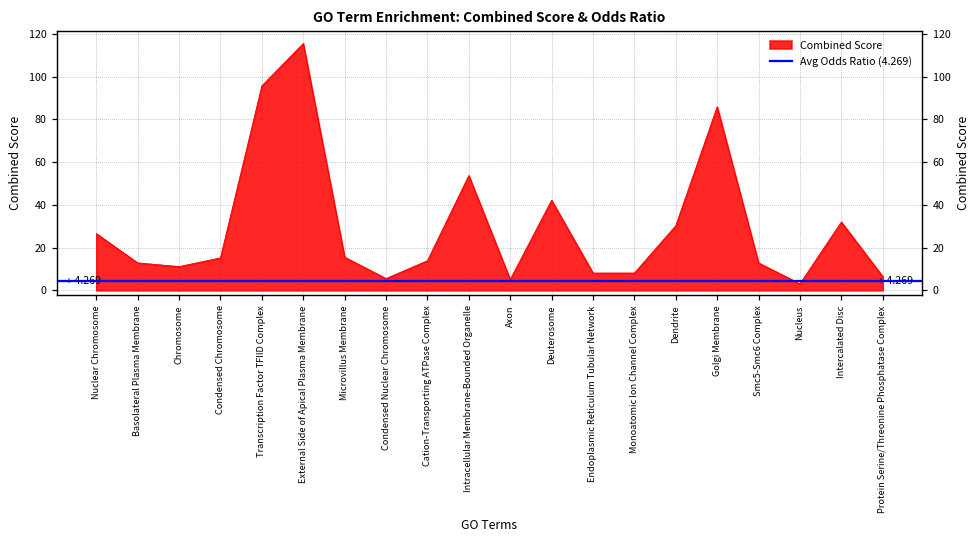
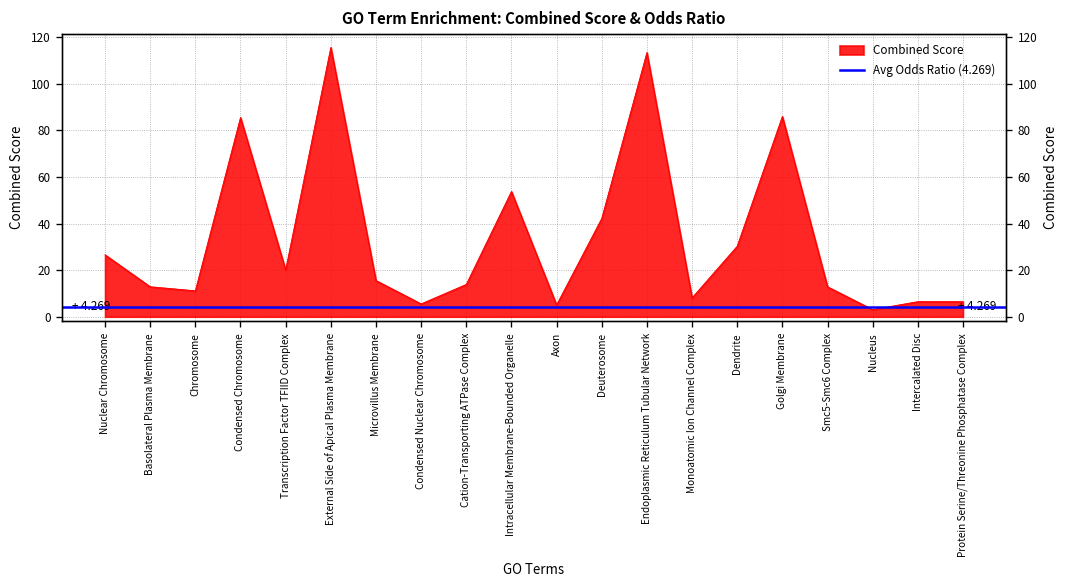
Condensed Chromosome: 15 -> 85
Transcription Factor TFIID Complex: 96 -> 20
Endoplasmic Reticulum Tubular Network: 8 -> 113
Intercalated Disc: 32 -> 6
